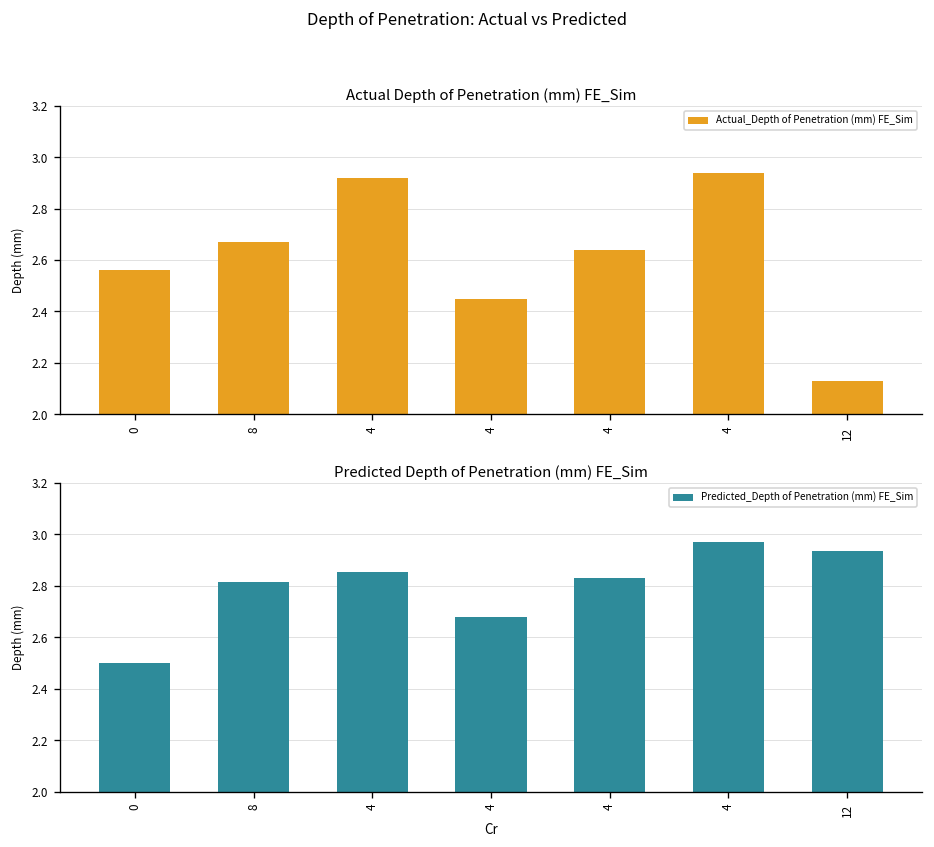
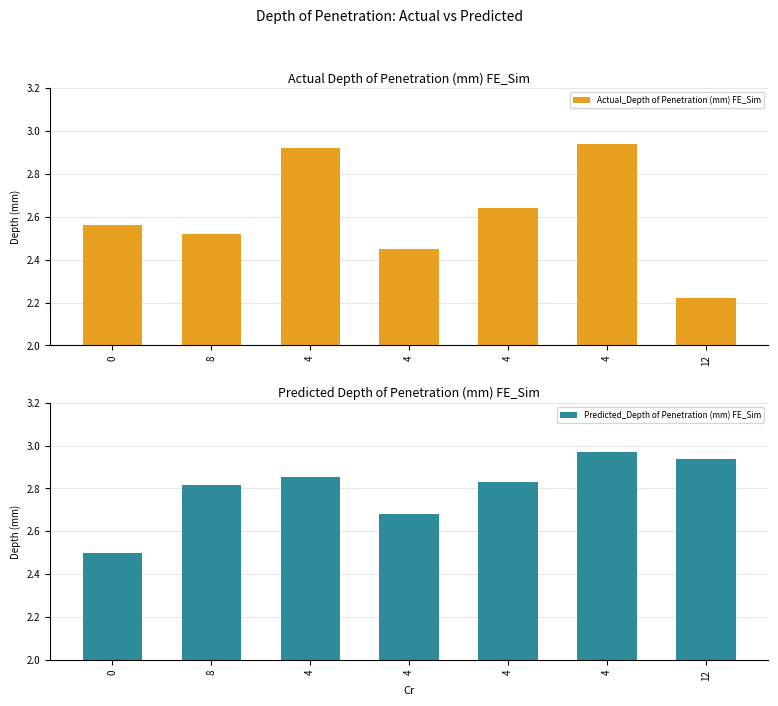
Actual Depth of Penetration (mm) FE_Sim, 8: 2.67 -> 2.52
Actual Depth of Penetration (mm) FE_Sim, 12: 2.13 -> 2.22
